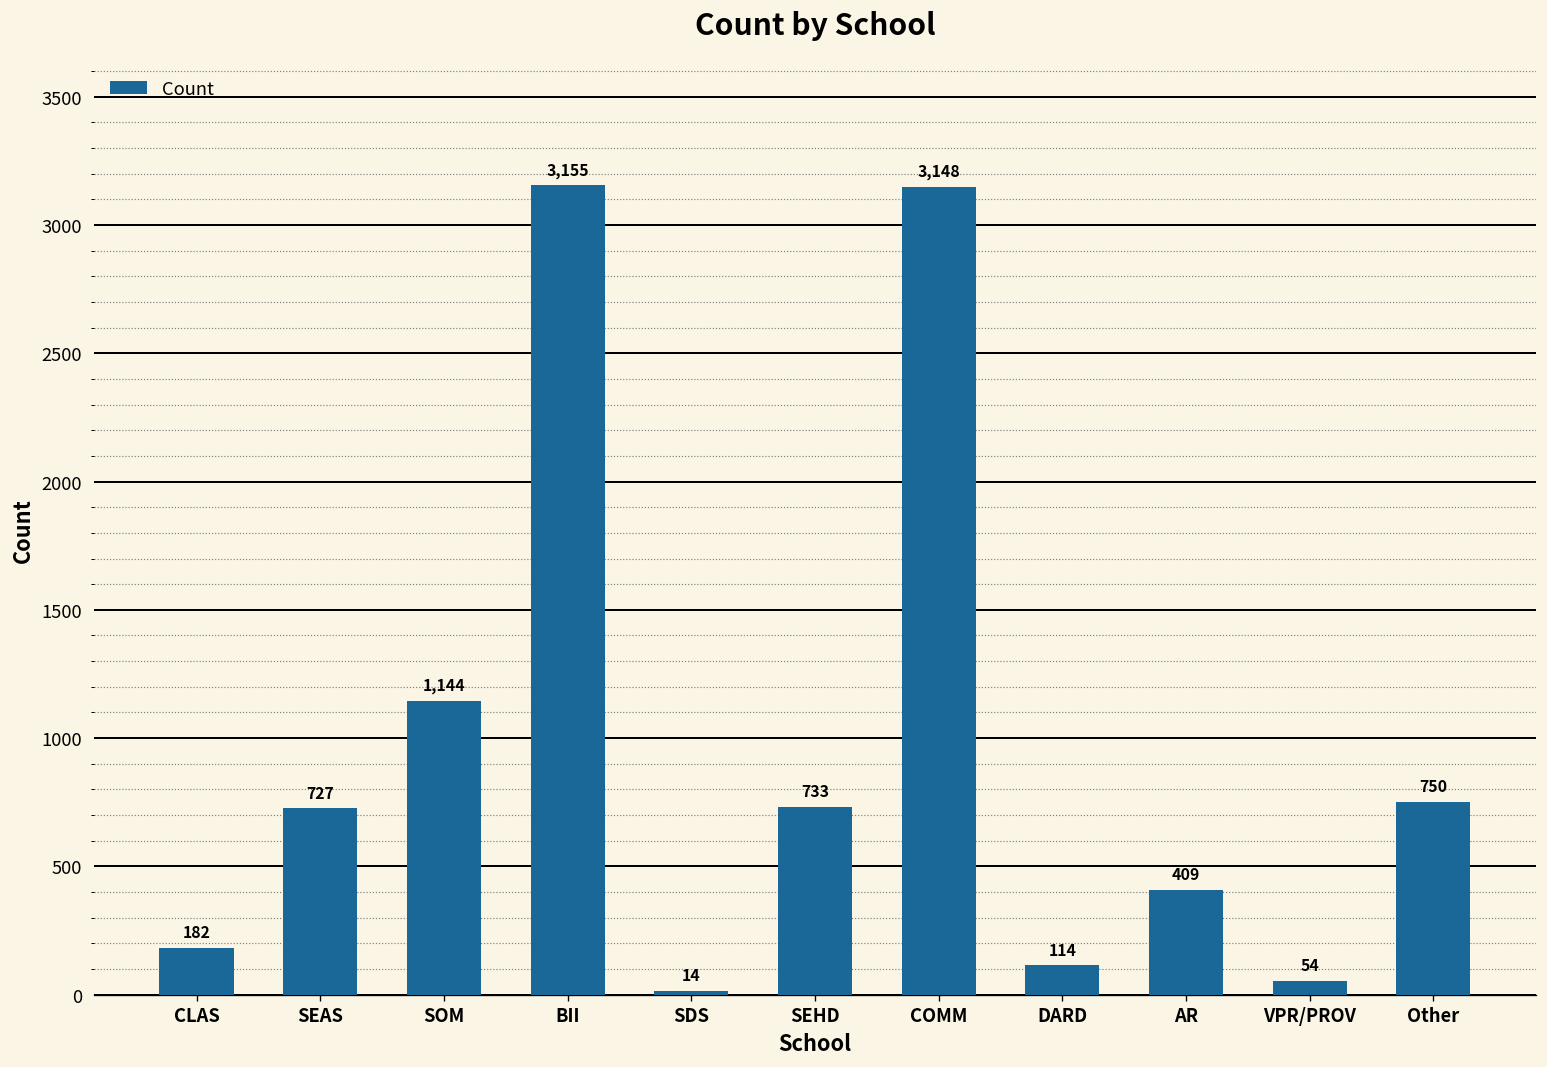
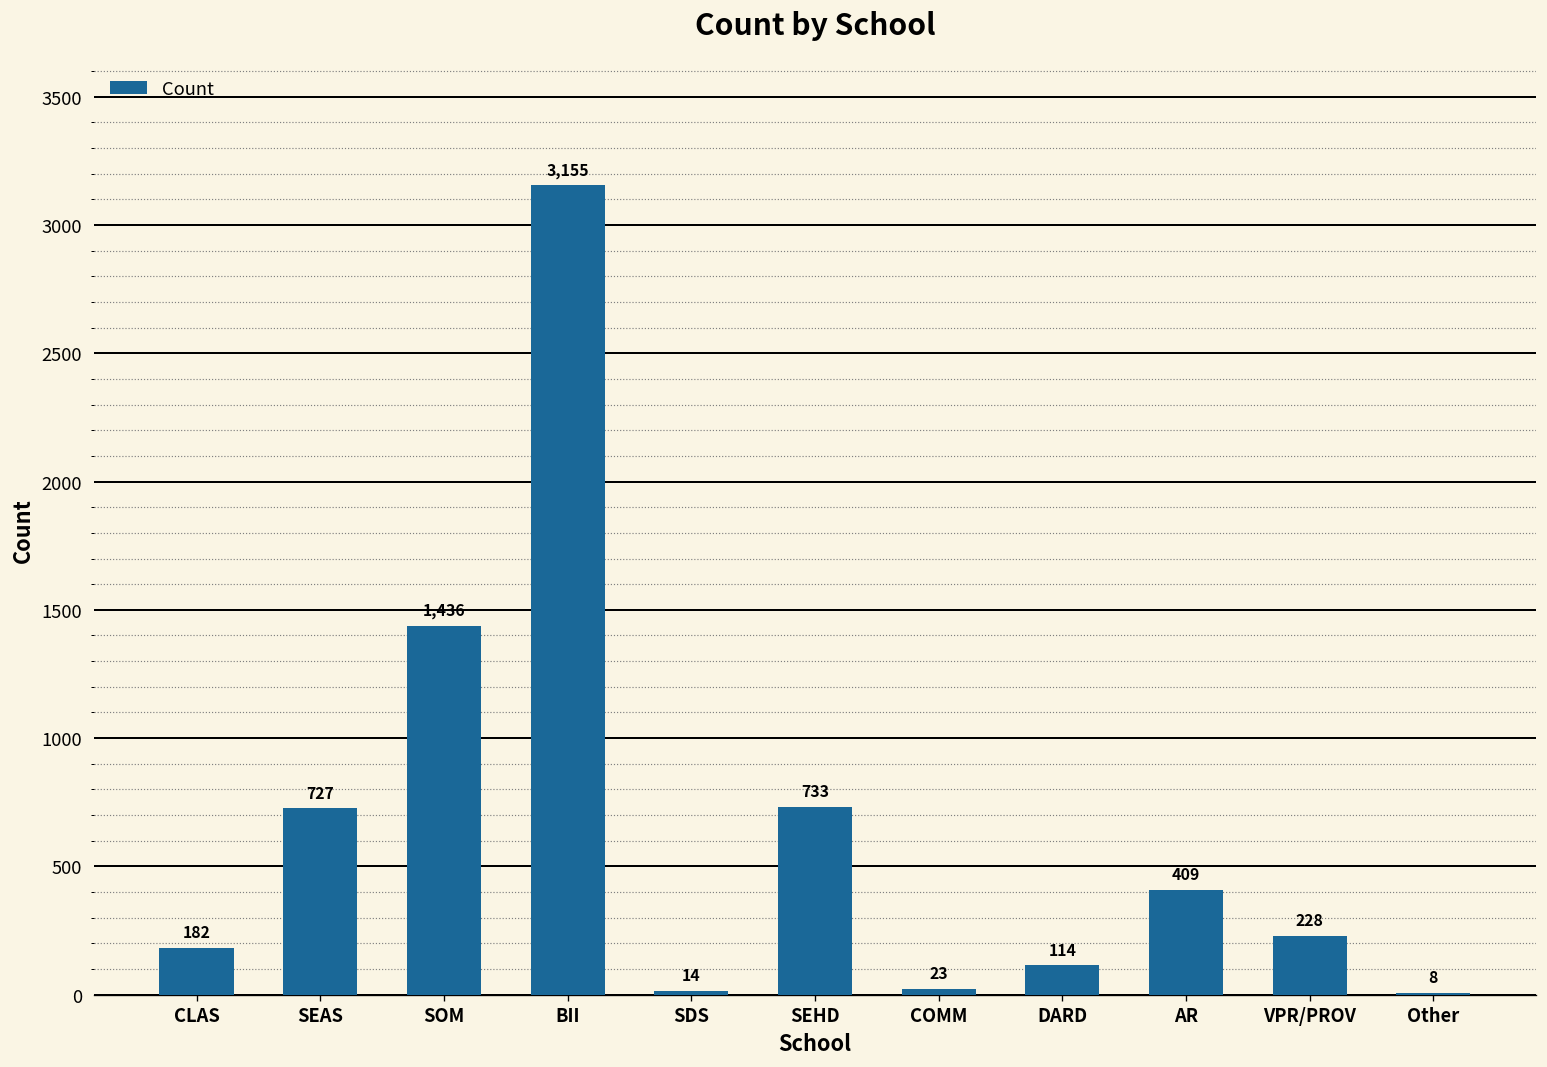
SOM: 1,144 -> 1,436
COMM: 3,148 -> 23
VPR/PROV: 54 -> 228
Other: 750 -> 8
